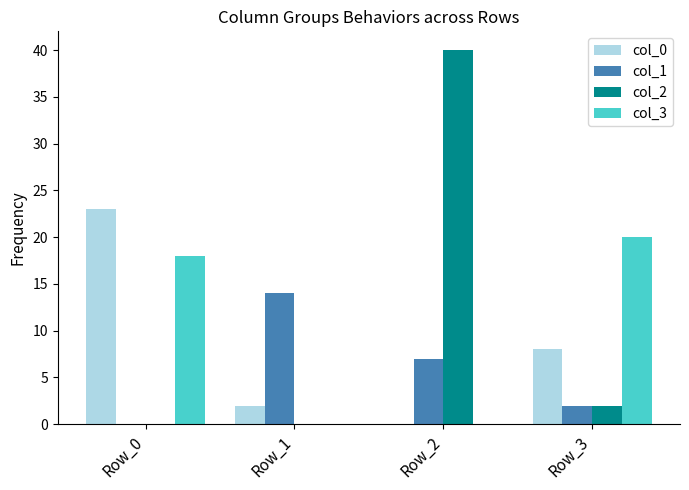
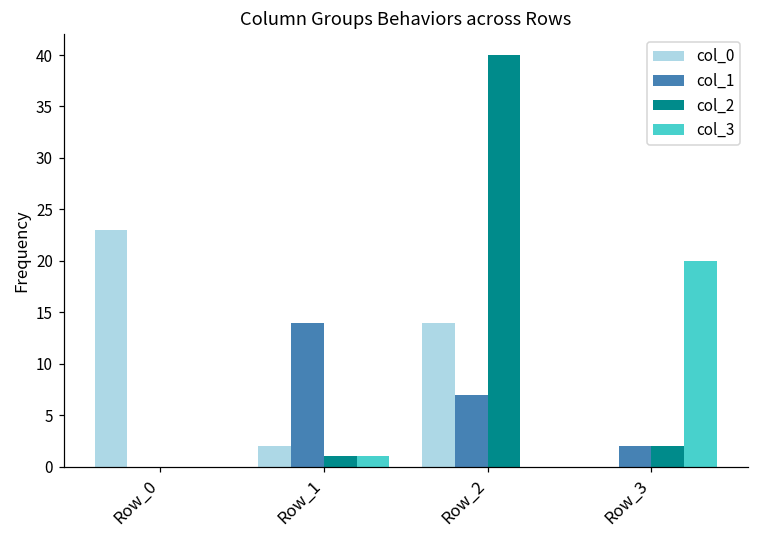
col_3, Row_0: 18 -> 0
col_2, Row_1: 0 -> 1
col_3, Row_1: 0 -> 1
col_0, Row_2: 0 -> 14
col_0, Row_3: 8 -> 0
